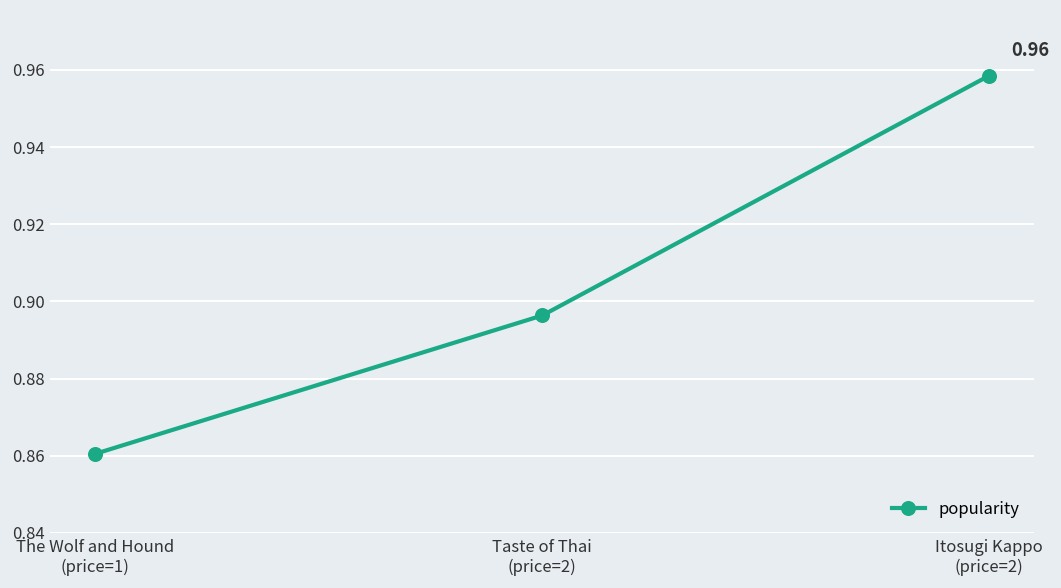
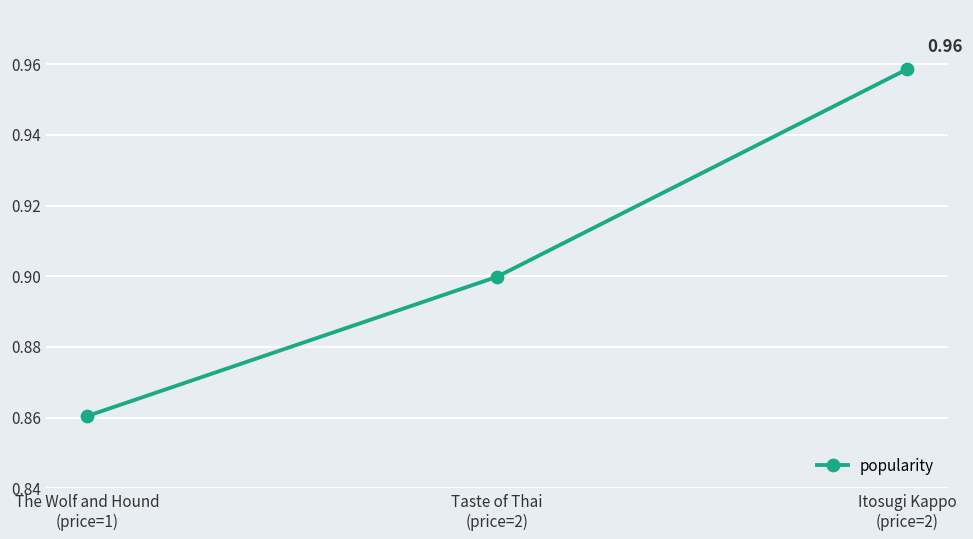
Taste of Thai (price=2): 0.896 -> 0.900
